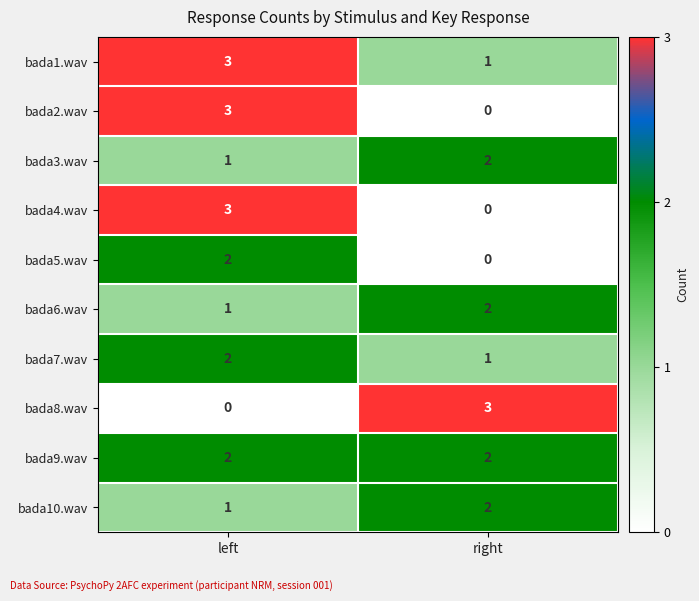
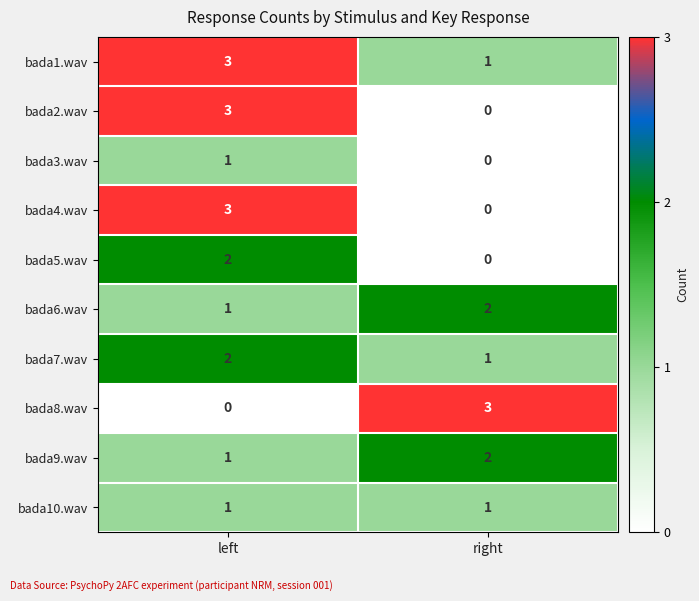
bada3.wav, right: 2 -> 0
bada9.wav, left: 2 -> 1
bada10.wav, right: 2 -> 1
